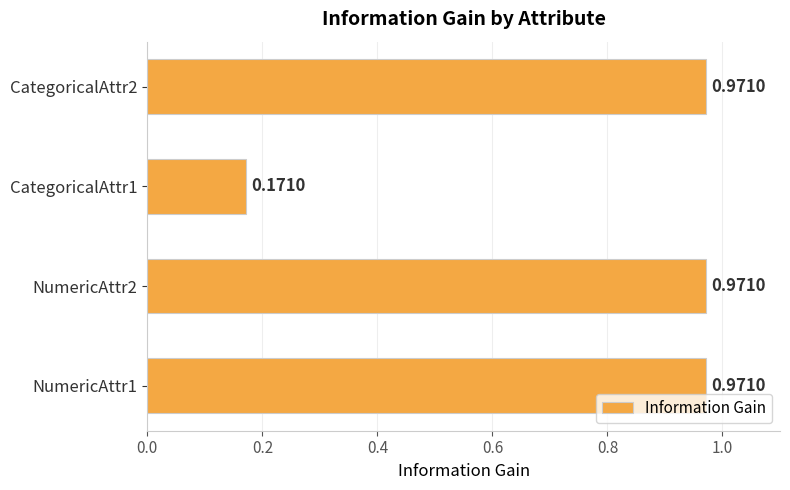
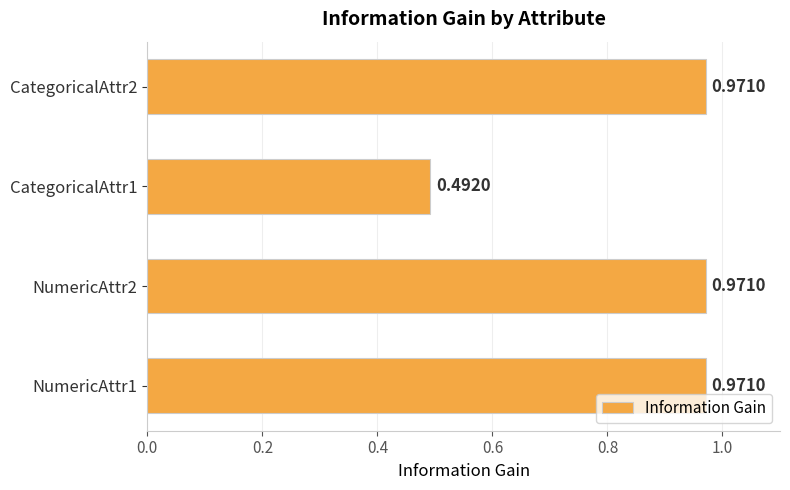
CategoricalAttr1: 0.1710 -> 0.4920
